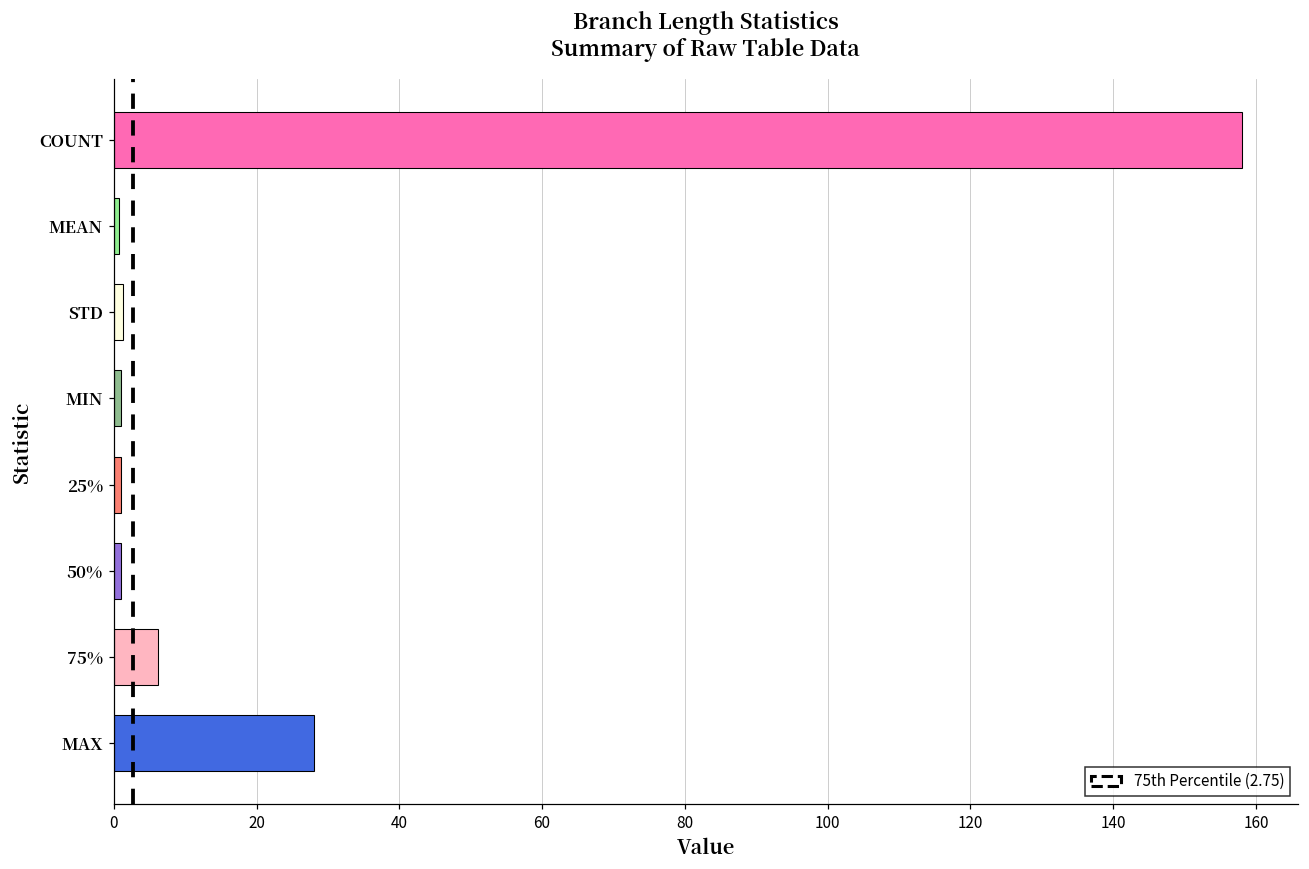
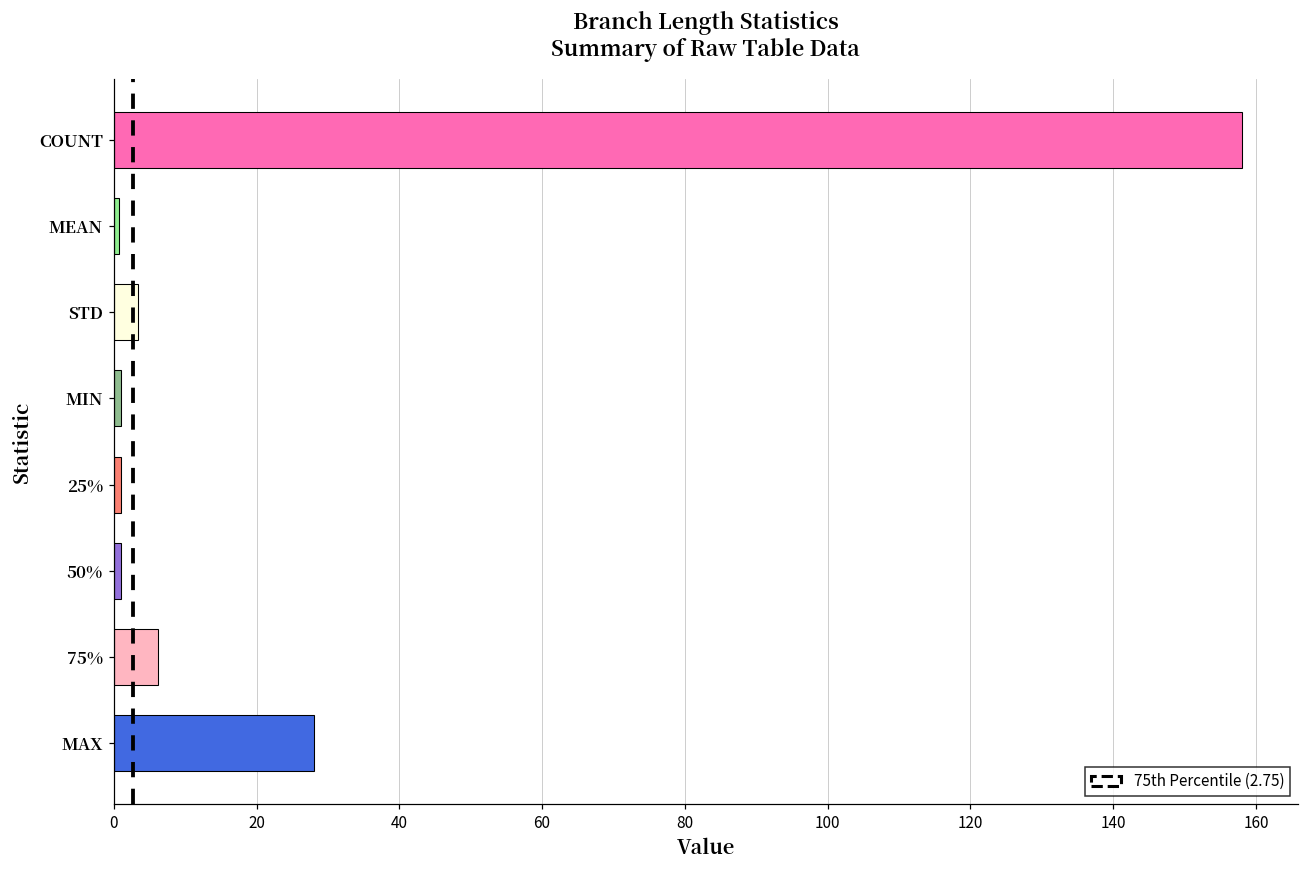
STD: 1 -> 3
